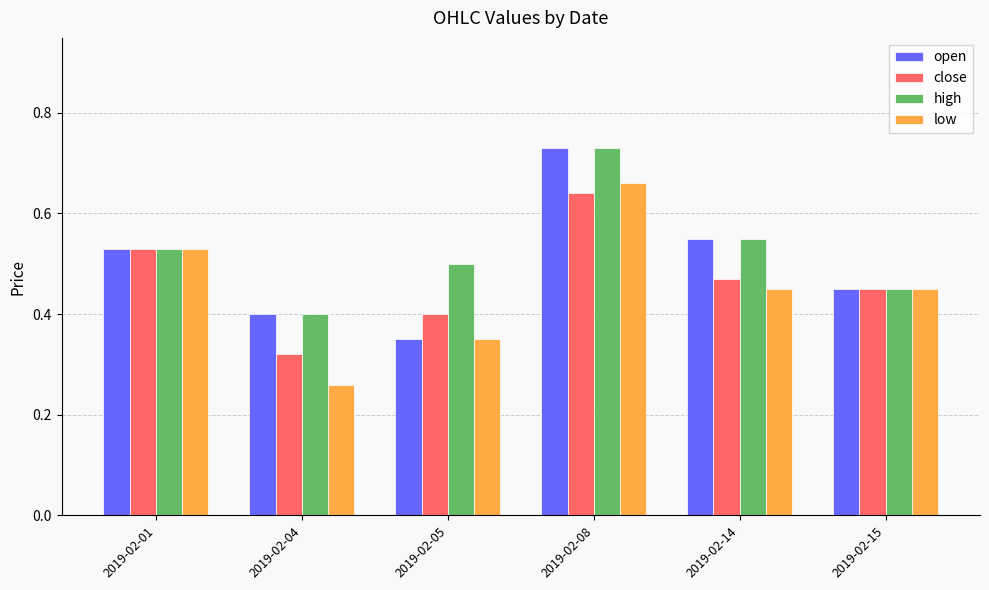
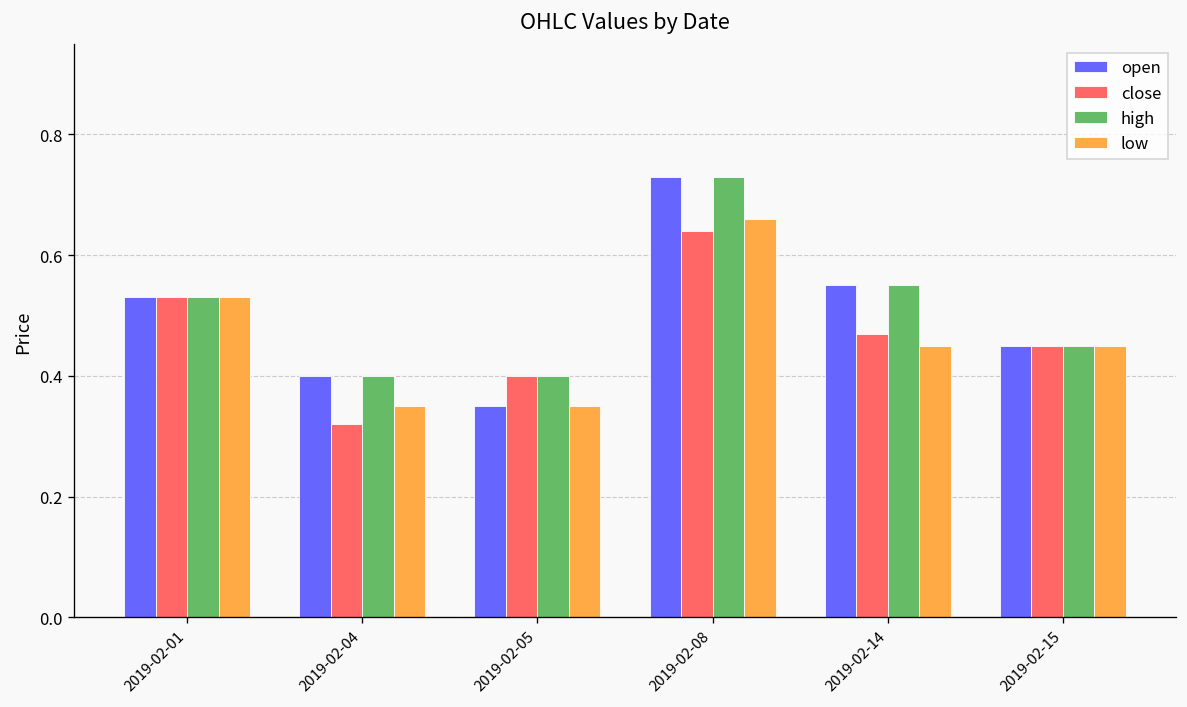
low, 2019-02-04: 0.26 -> 0.35
high, 2019-02-05: 0.5 -> 0.4
